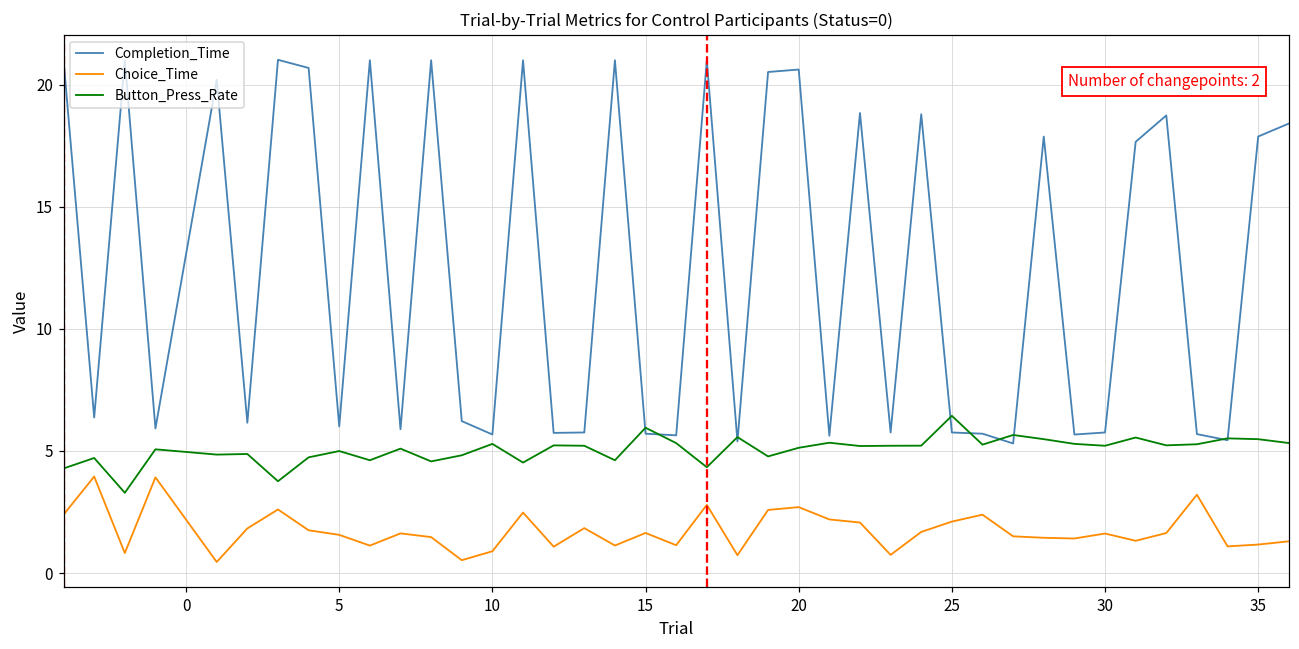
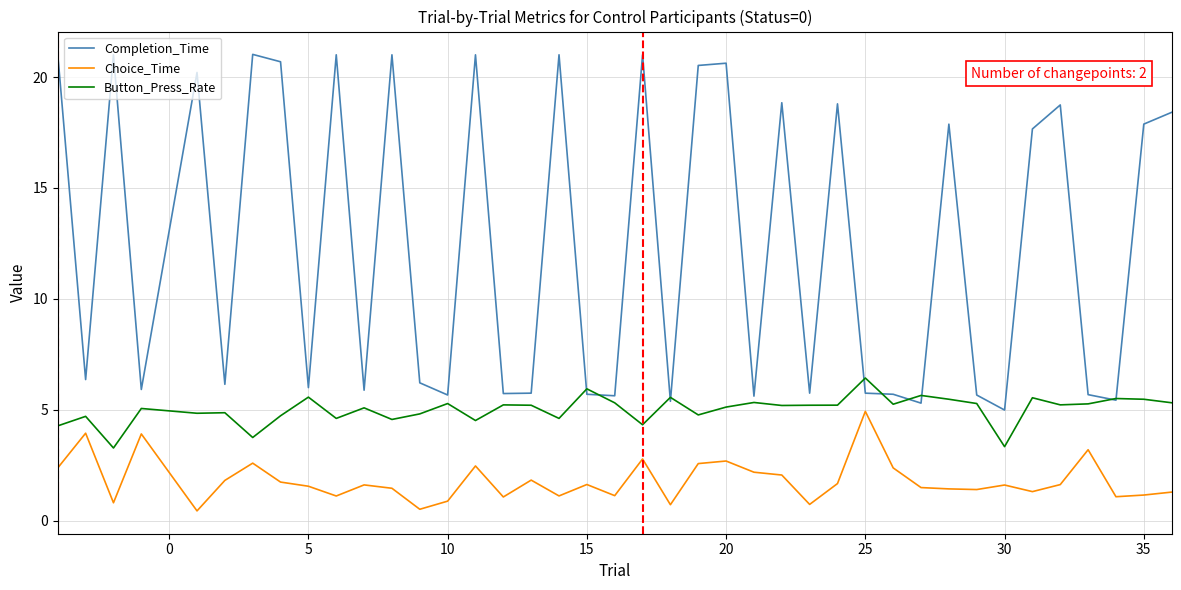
Button_Press_Rate, 5: 5.0 -> 5.6
Choice_Time, 25: 2.1 -> 4.9
Completion_Time, 30: 5.8 -> 5.0
Button_Press_Rate, 30: 5.2 -> 3.3
